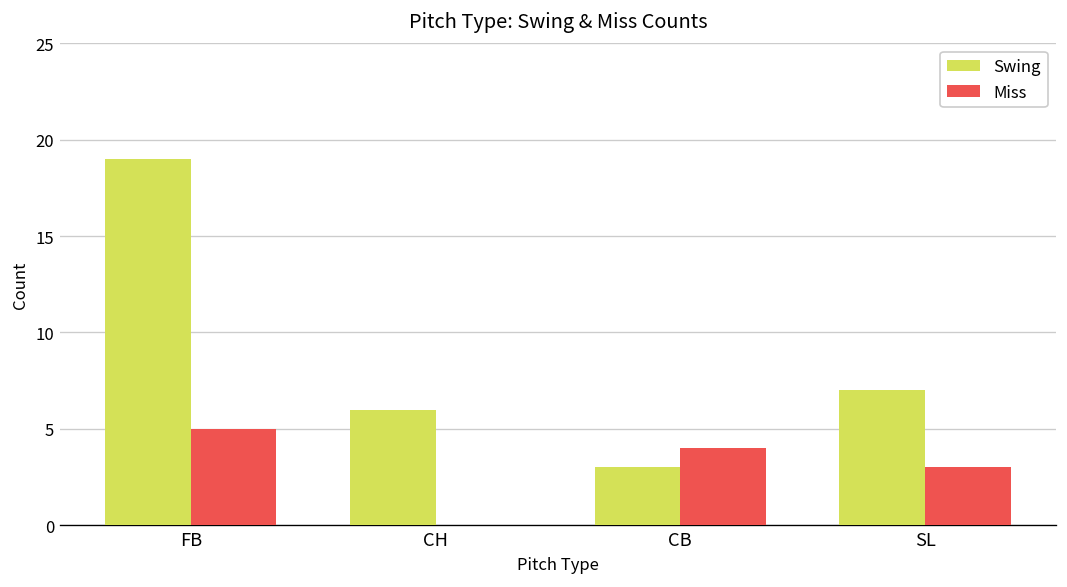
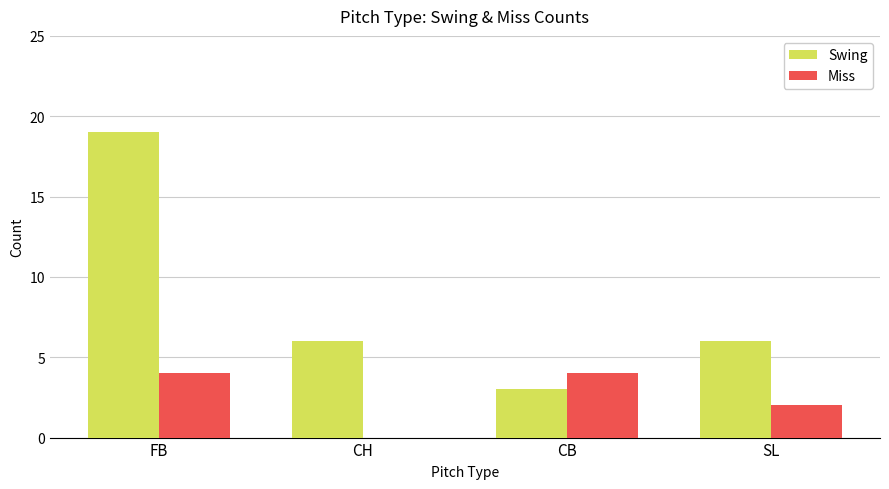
Miss, FB: 5 -> 4
Swing, SL: 7 -> 6
Miss, SL: 3 -> 2
